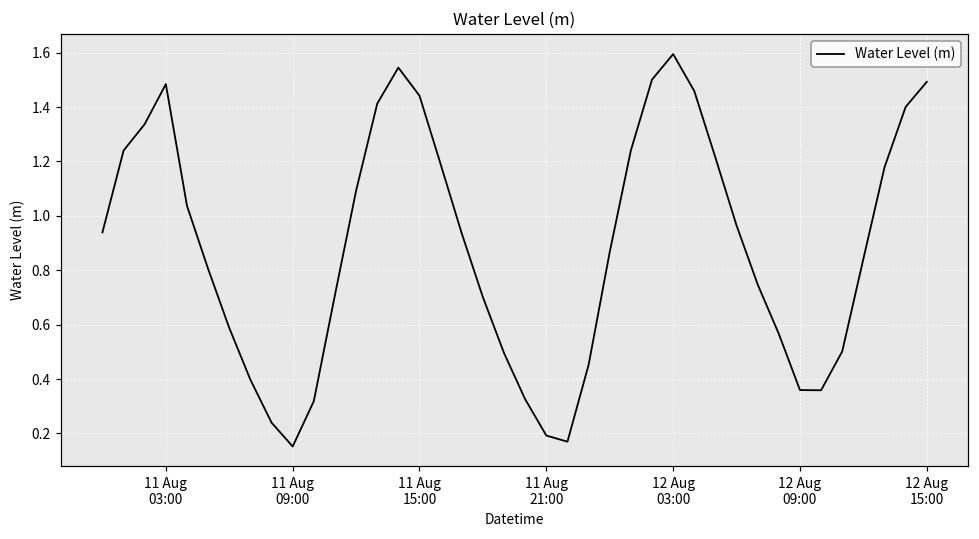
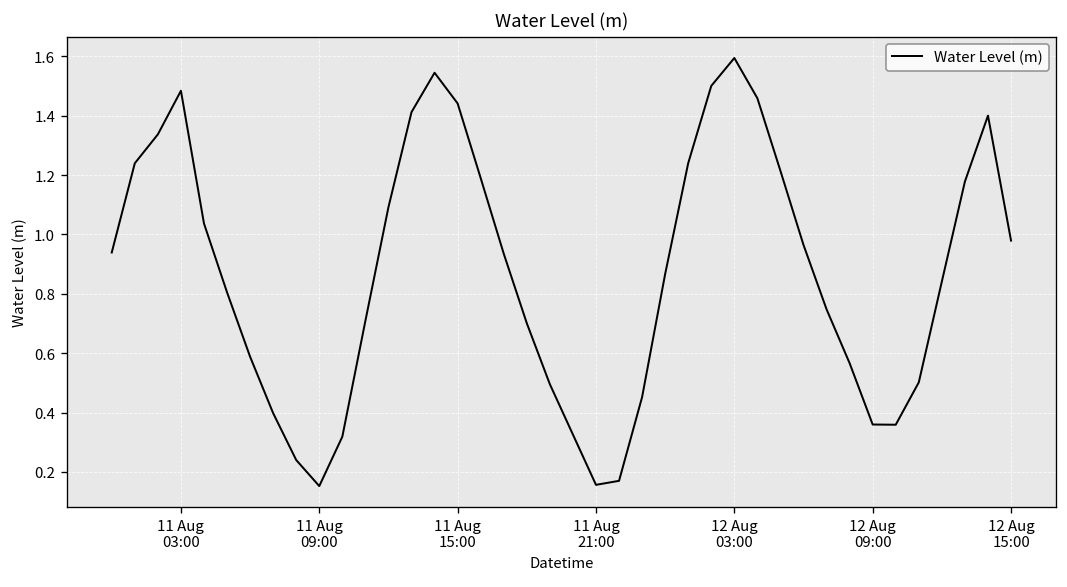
11 Aug 21:00: 0.19 -> 0.16
12 Aug 15:00: 1.49 -> 0.98
